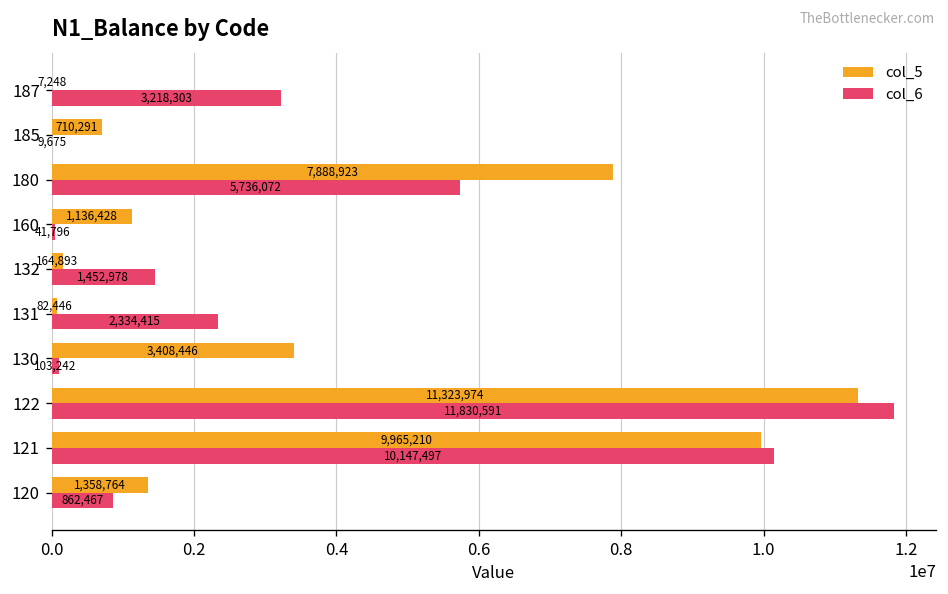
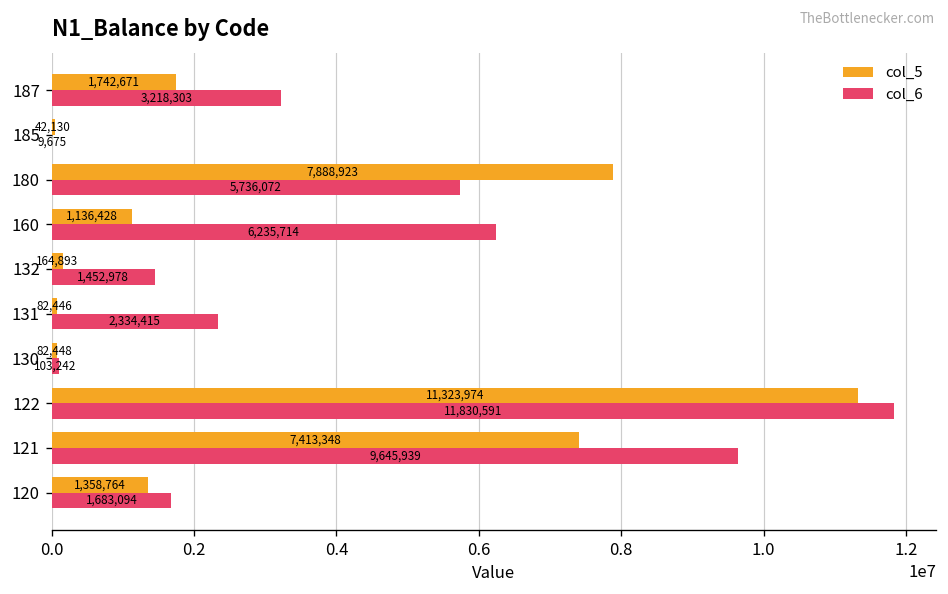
col_5, 187: 7,248 -> 1,742,671
col_5, 185: 710,291 -> 42,130
col_6, 160: 41,796 -> 6,235,714
col_5, 130: 3,408,446 -> 82,448
col_5, 121: 9,965,210 -> 7,413,348
col_6, 121: 10,147,497 -> 9,645,939
col_6, 120: 862,467 -> 1,683,094
